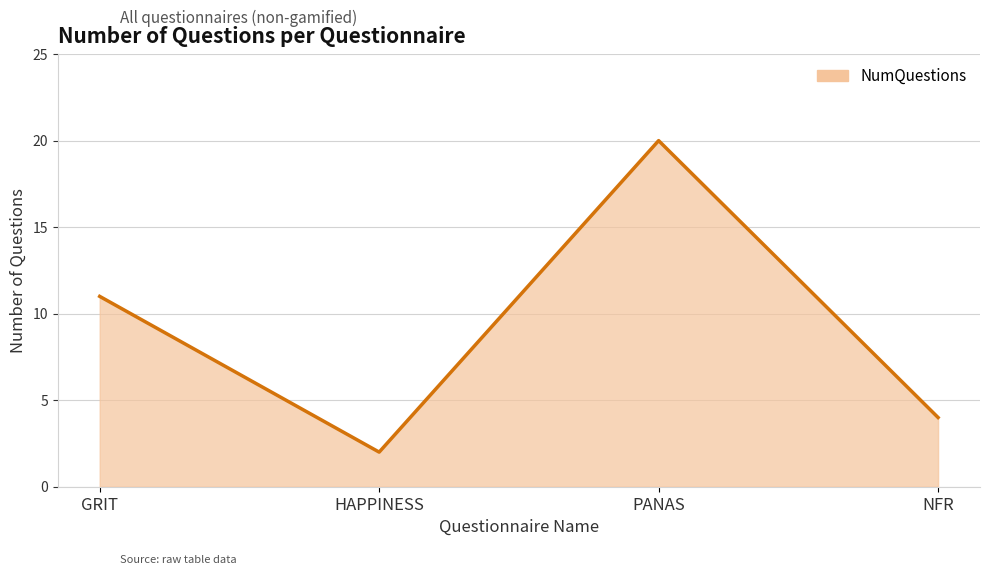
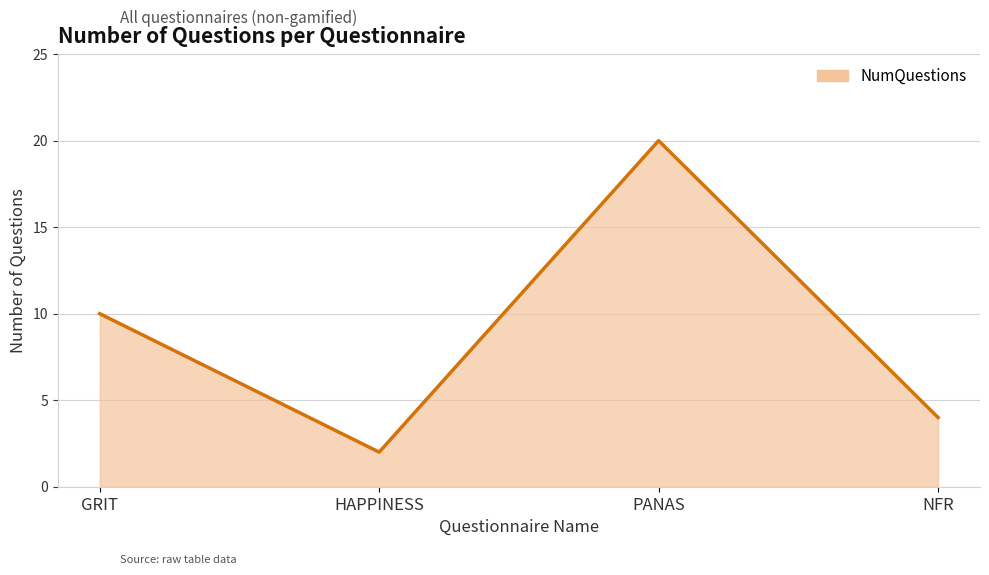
GRIT: 11 -> 10
